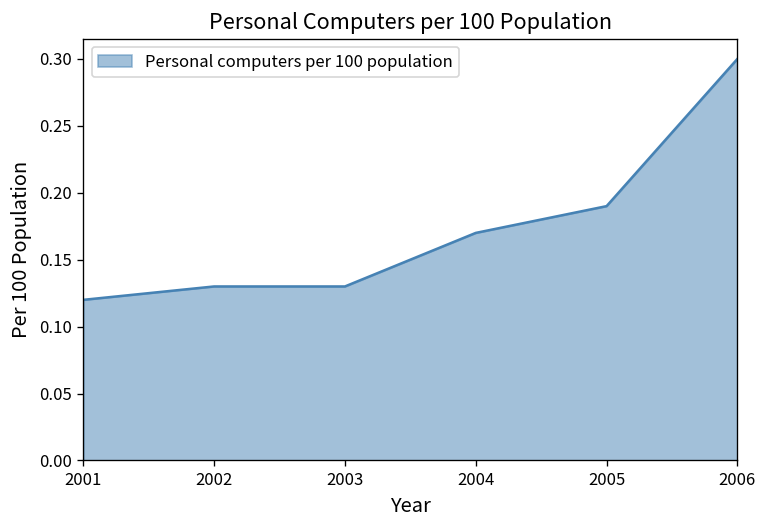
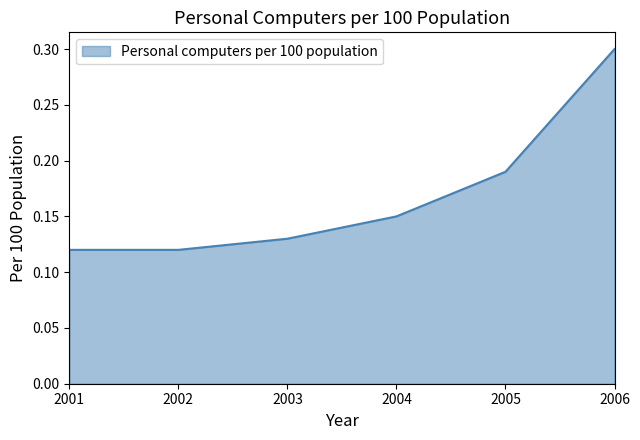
2002: 0.13 -> 0.12
2004: 0.17 -> 0.15
